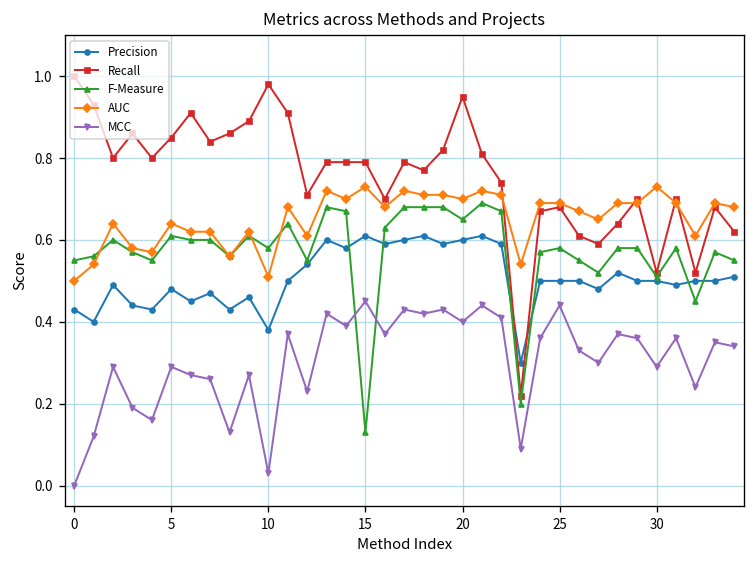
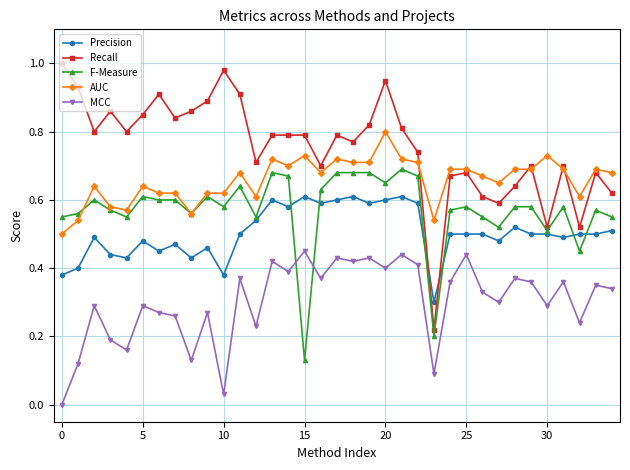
Precision, 0: 0.43 -> 0.38
AUC, 10: 0.51 -> 0.62
AUC, 20: 0.7 -> 0.8
